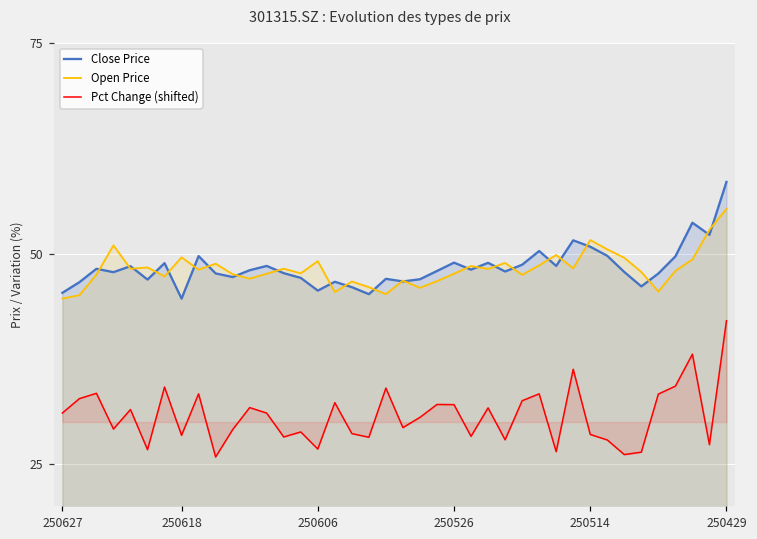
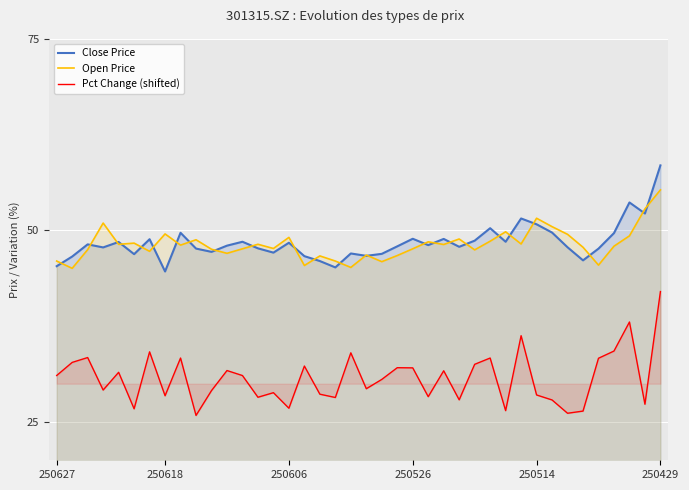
Open Price, 250627: 45 -> 46
Close Price, 250606: 46 -> 48
